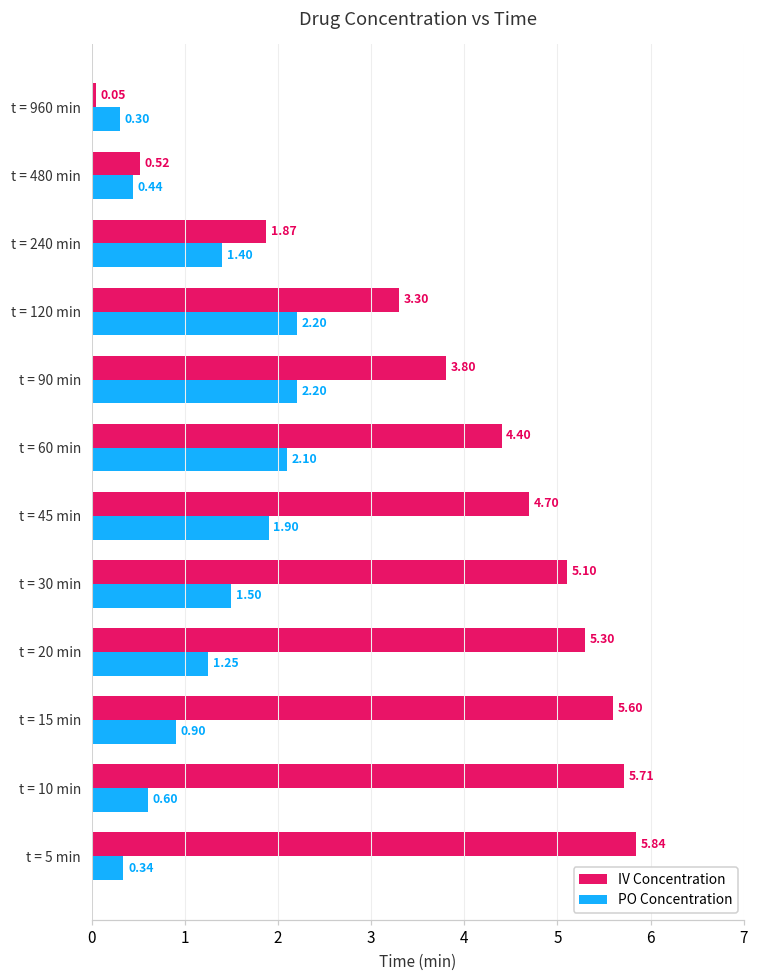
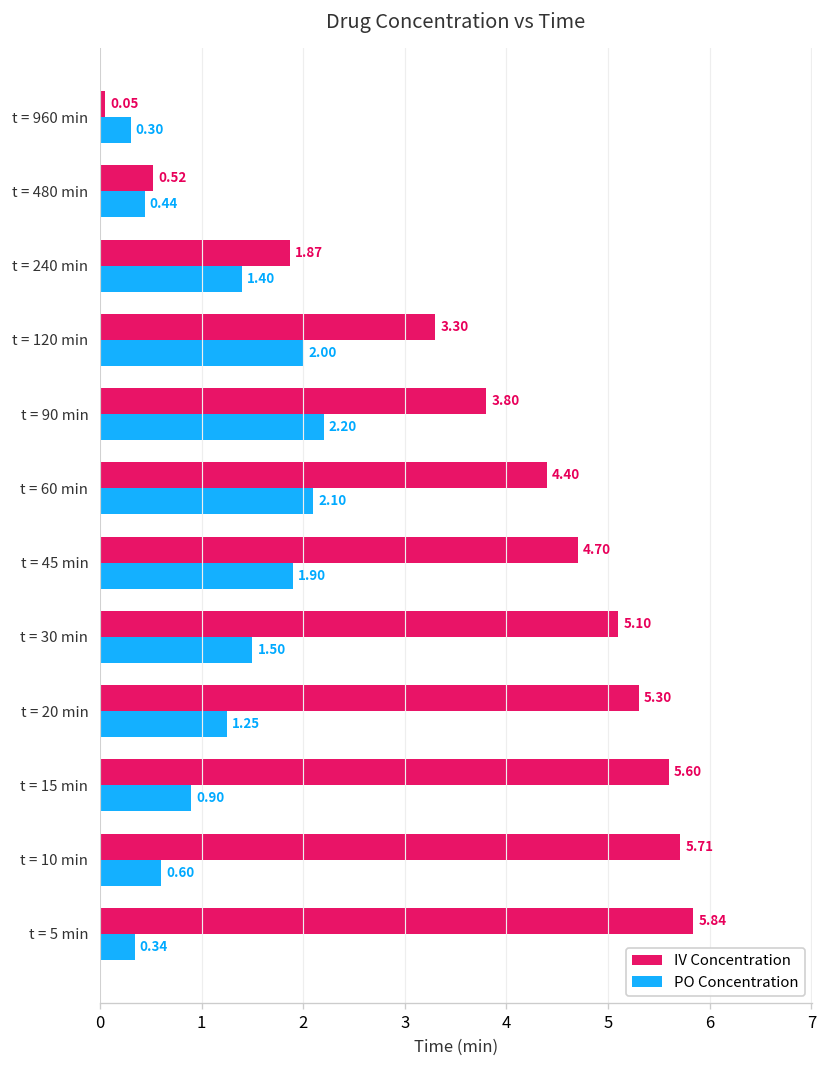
PO Concentration, t = 120 min: 2.20 -> 2.00
